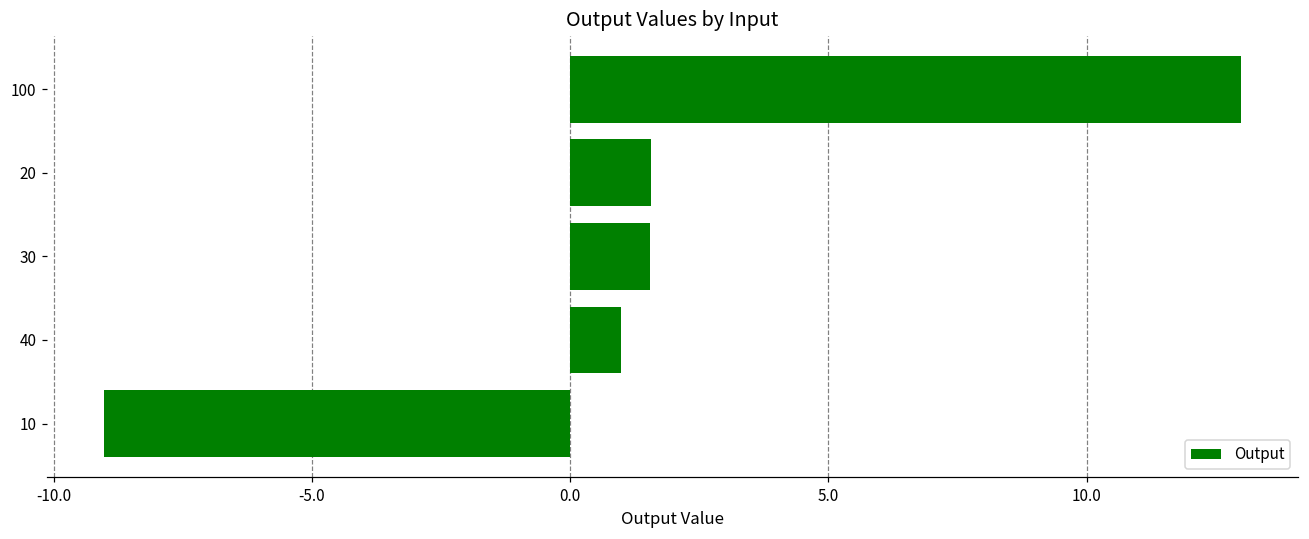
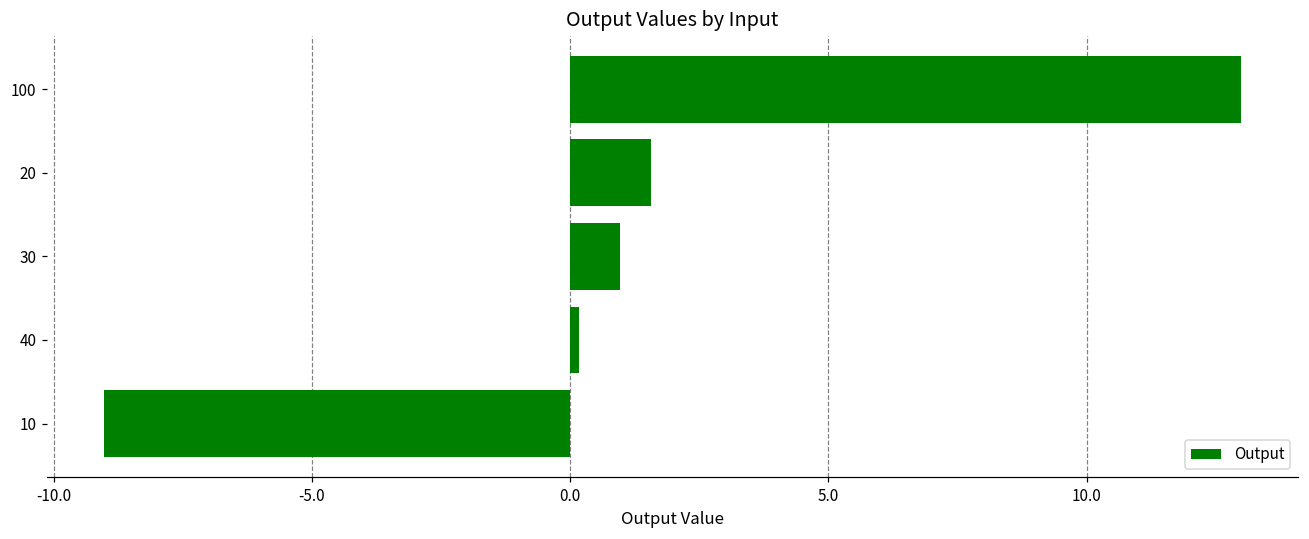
30: 1.5 -> 1.0
40: 1.0 -> 0.2
